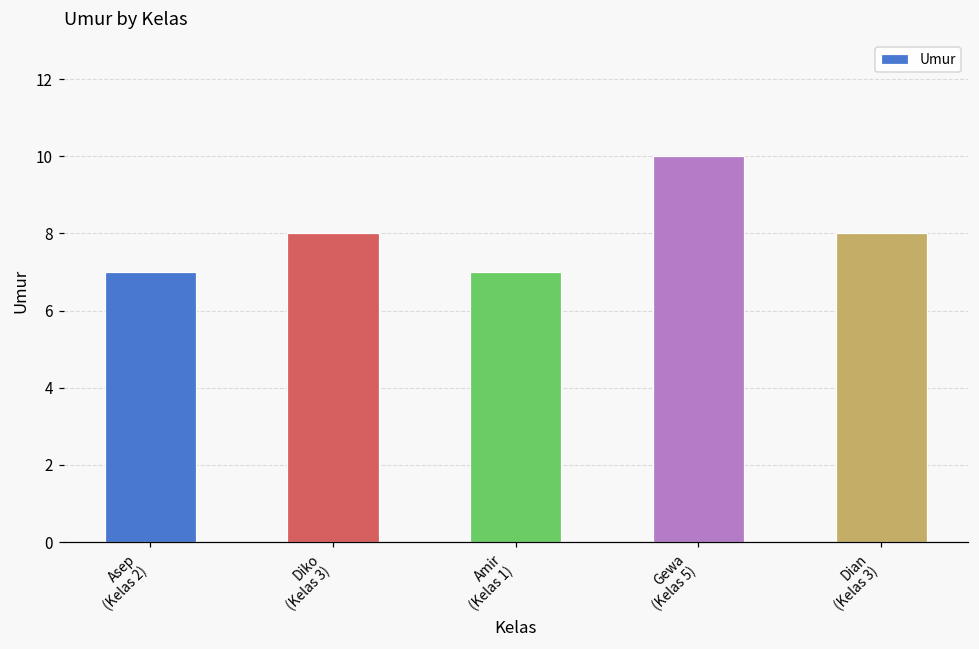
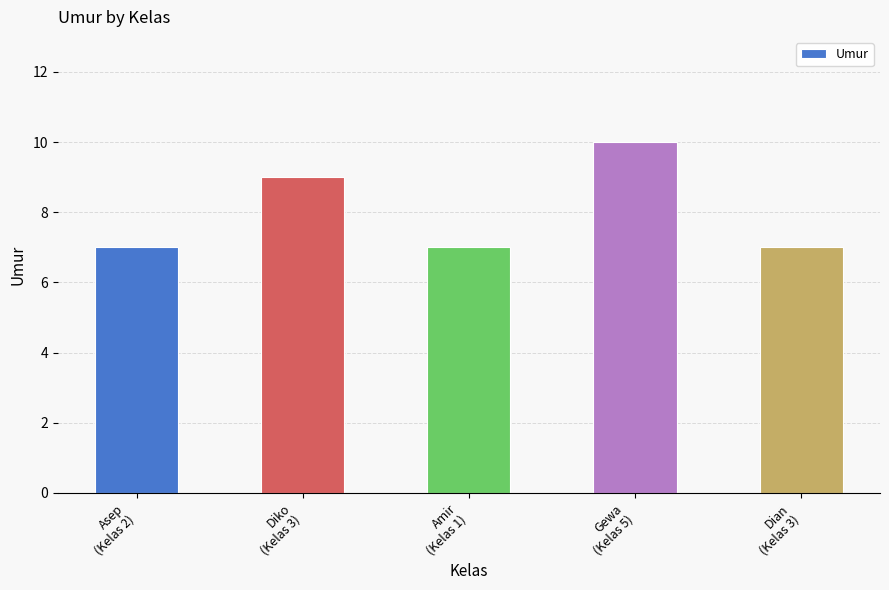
Diko (Kelas 3): 8 -> 9
Dian (Kelas 3): 8 -> 7
